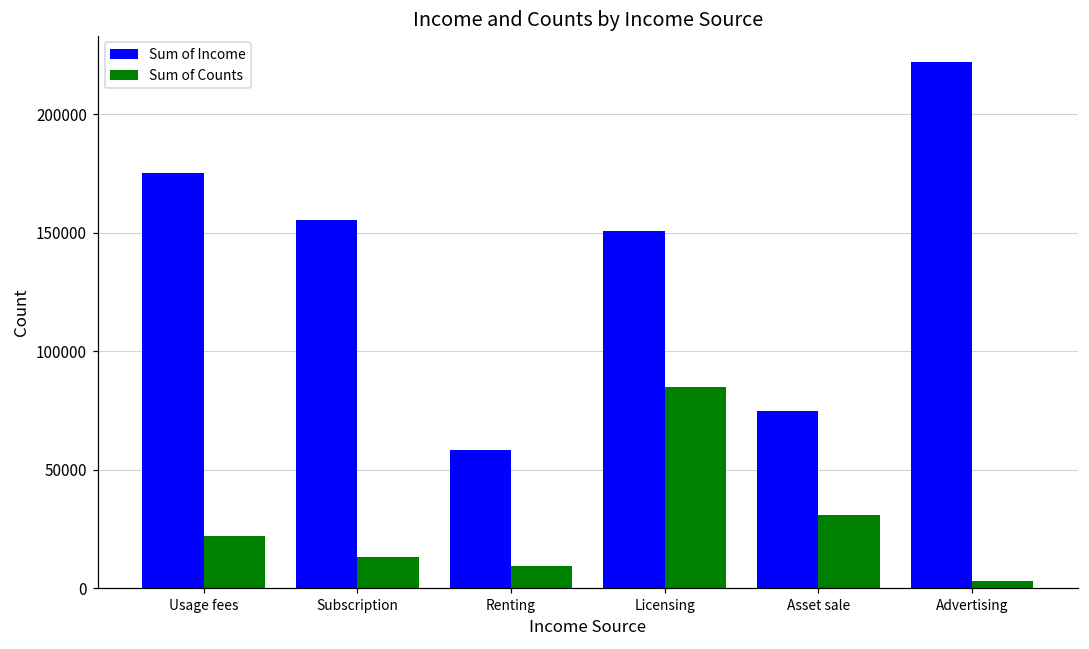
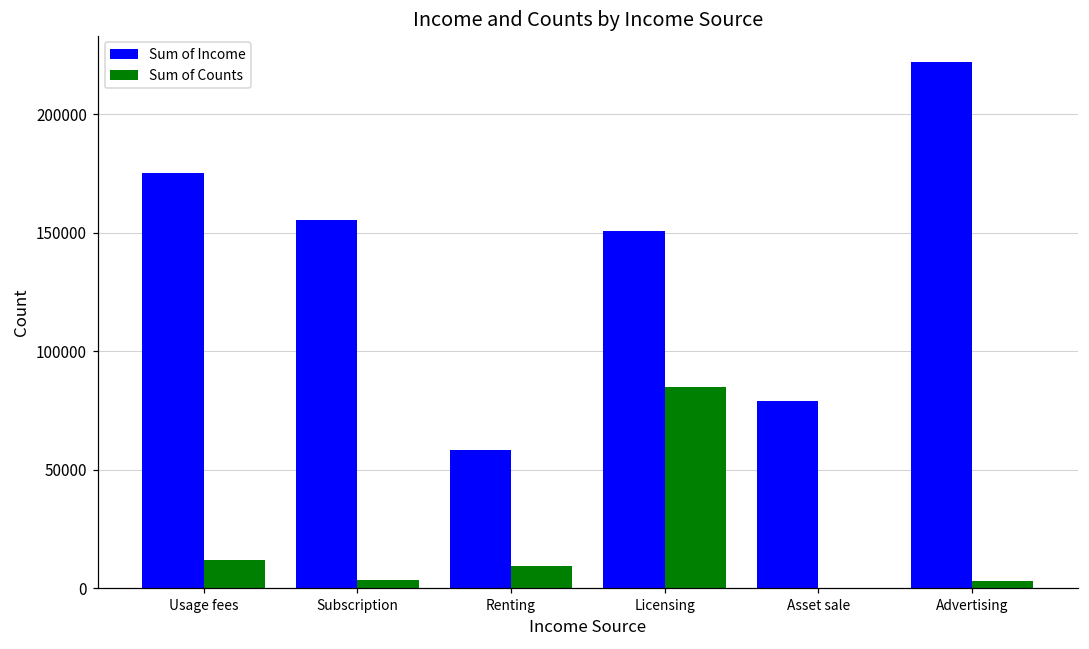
Sum of Counts, Usage fees: 22000 -> 12000
Sum of Counts, Subscription: 13000 -> 4000
Sum of Income, Asset sale: 75000 -> 79000
Sum of Counts, Asset sale: 31000 -> 0
